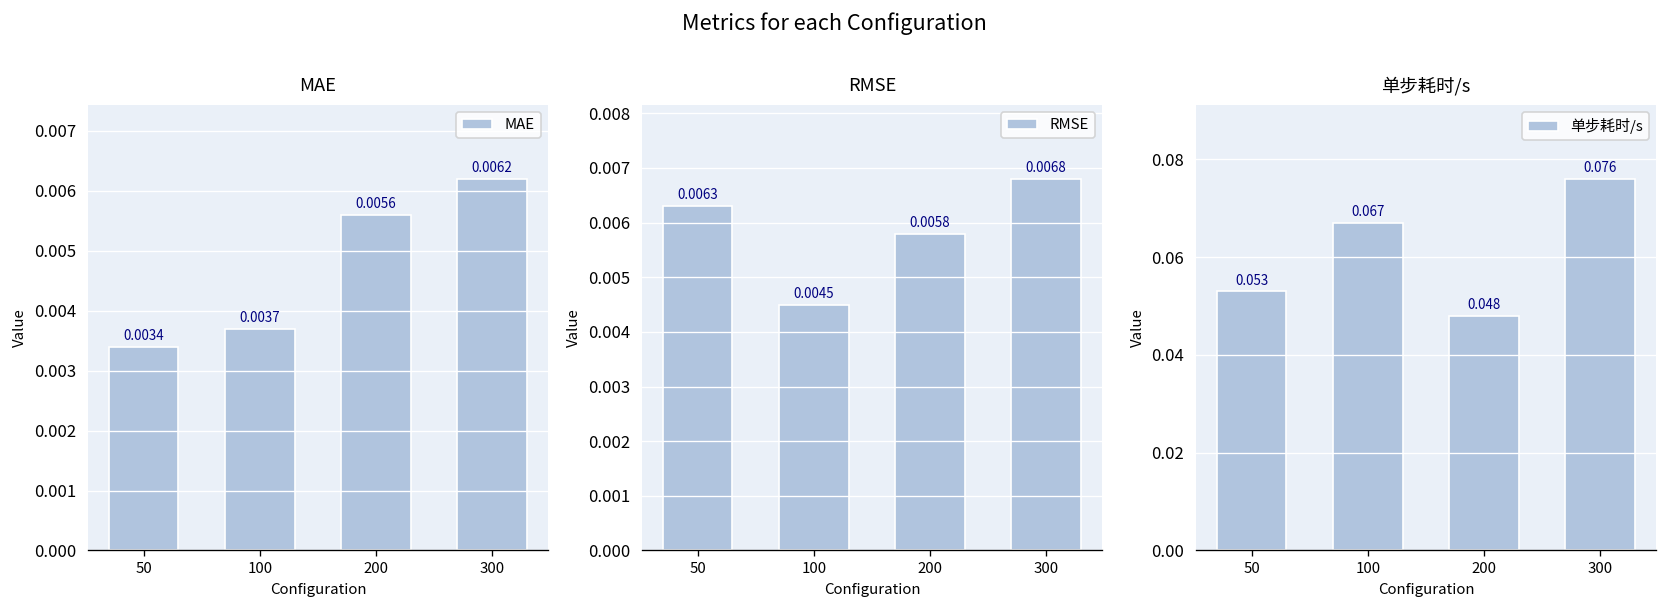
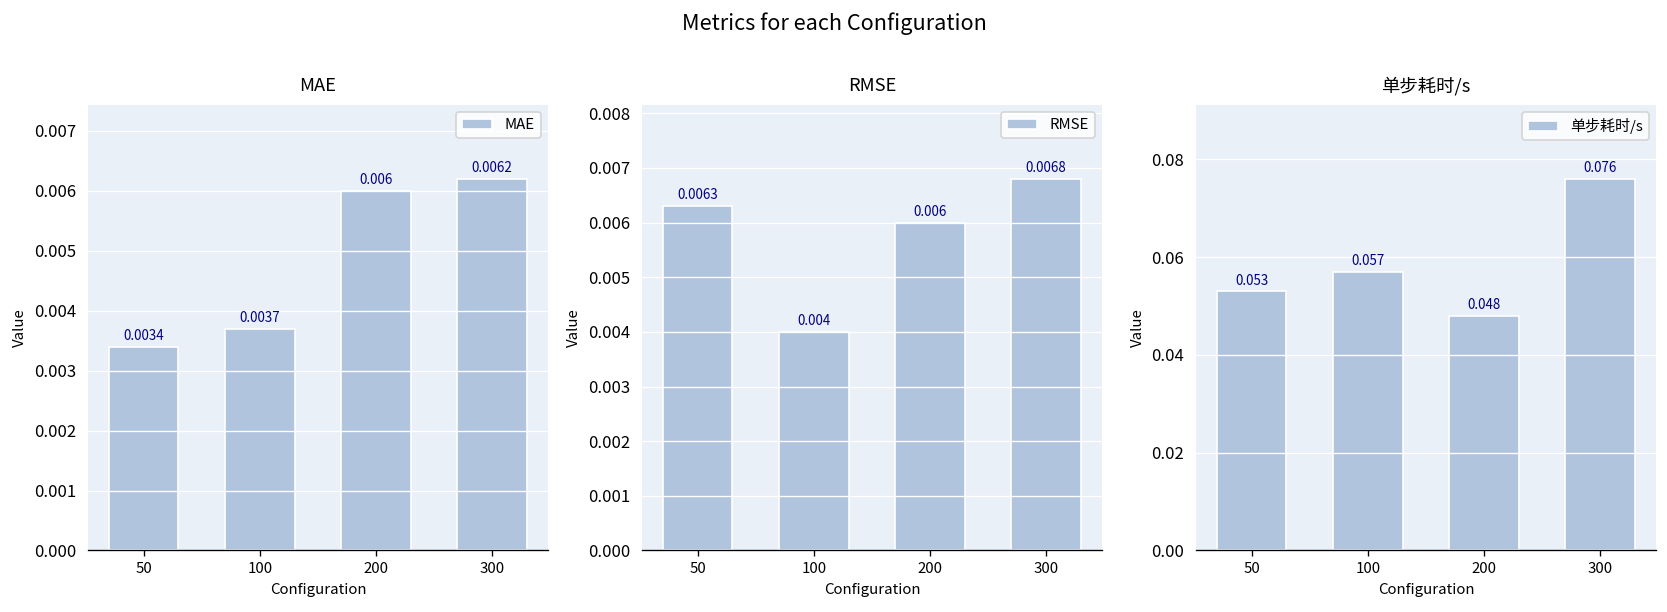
MAE, 200: 0.0056 -> 0.006
RMSE, 100: 0.0045 -> 0.004
RMSE, 200: 0.0058 -> 0.006
单步耗时/s, 100: 0.067 -> 0.057
